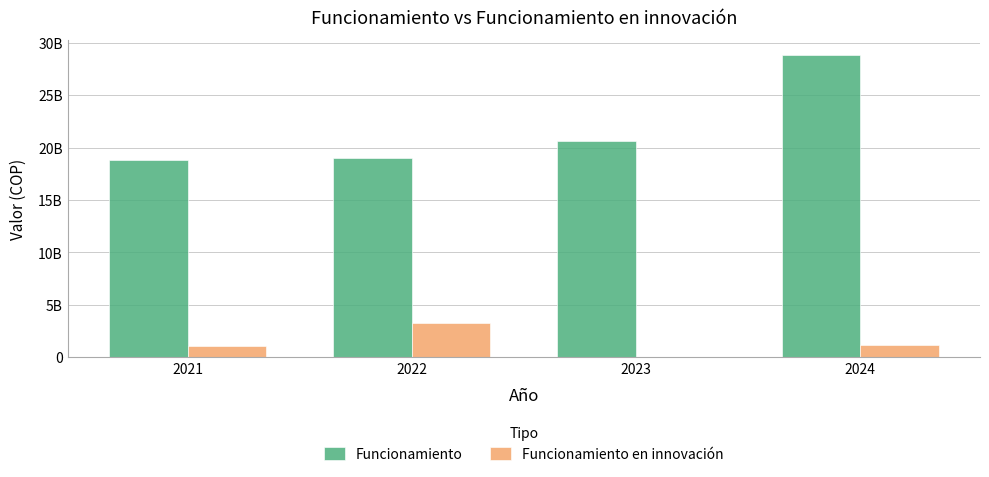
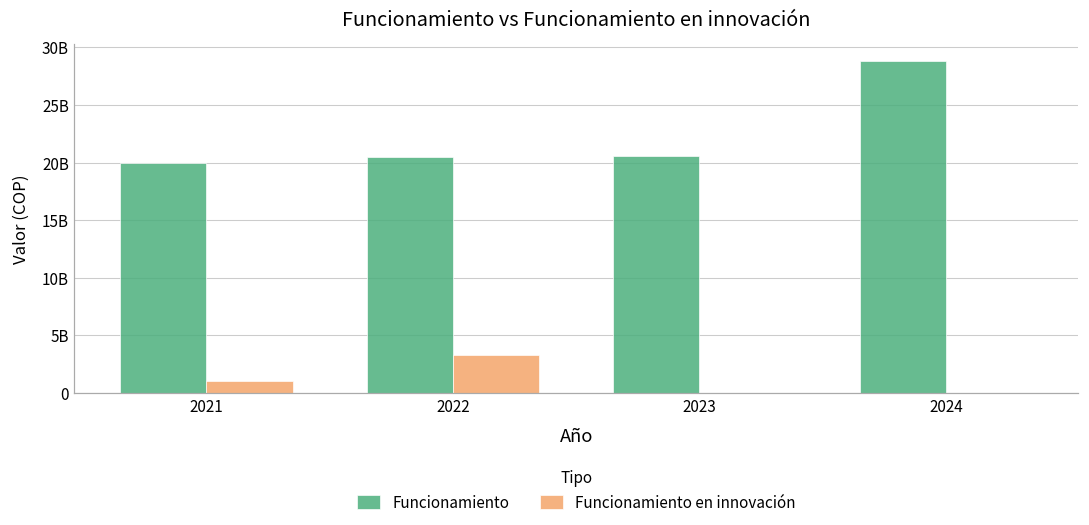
Funcionamiento, 2021: 18800000000 -> 20000000000
Funcionamiento, 2022: 19000000000 -> 20500000000
Funcionamiento en innovación, 2024: 1100000000 -> 0
